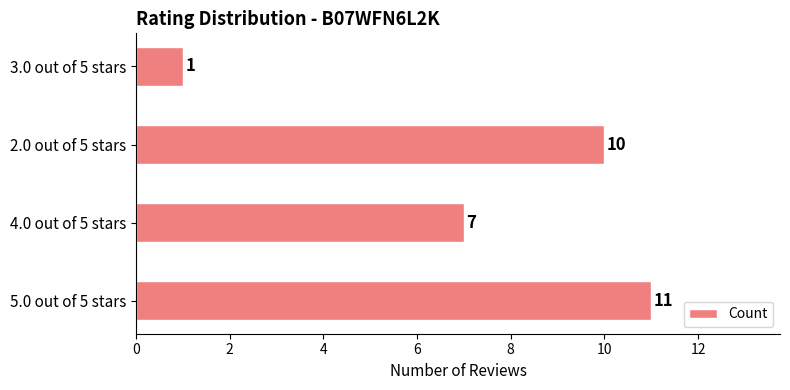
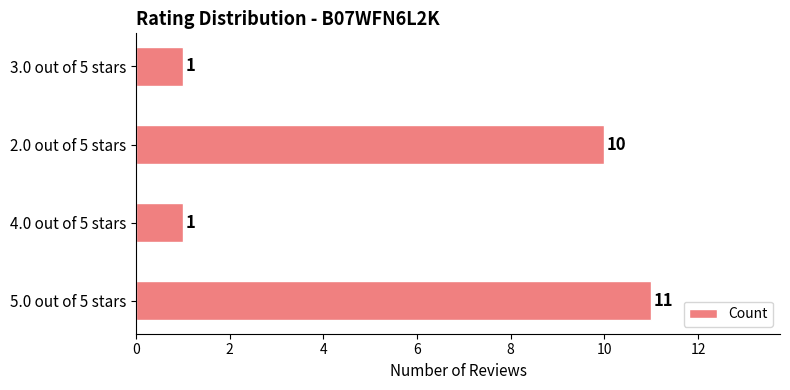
4.0 out of 5 stars: 7 -> 1
